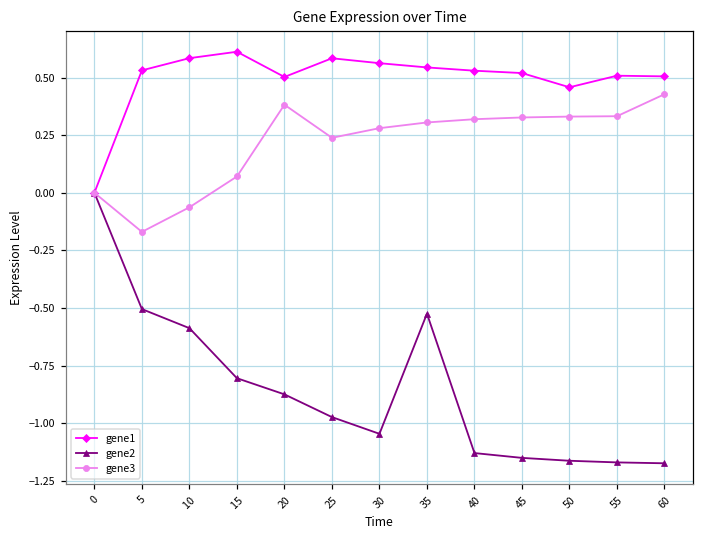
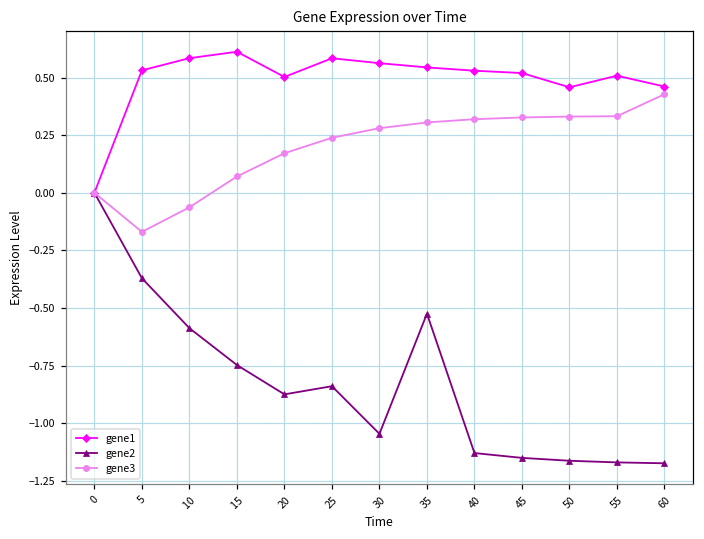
gene2, 5: -0.50 -> -0.37
gene2, 15: -0.80 -> -0.75
gene3, 20: 0.38 -> 0.17
gene2, 25: -0.97 -> -0.84
gene1, 60: 0.51 -> 0.46
